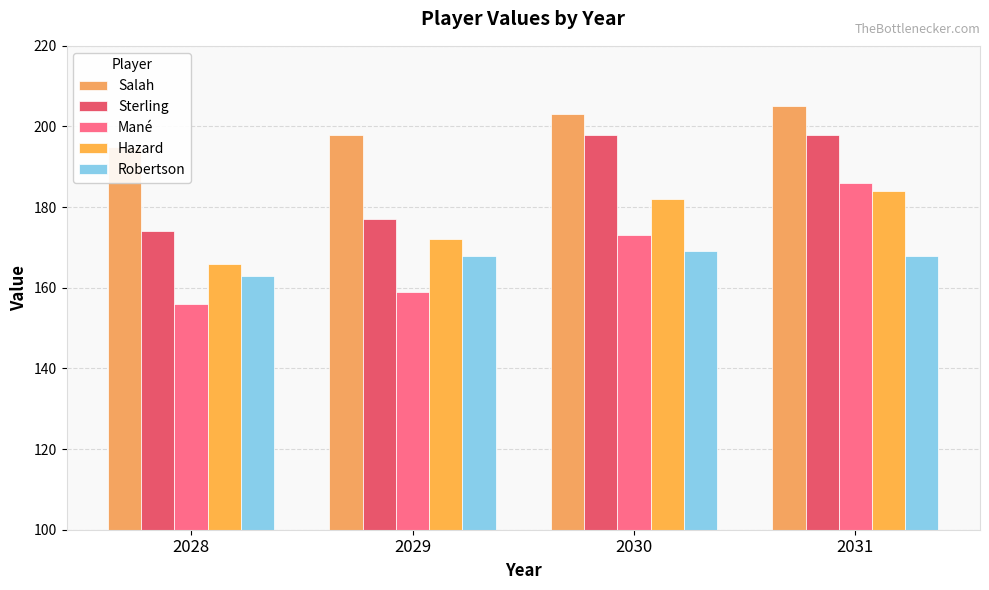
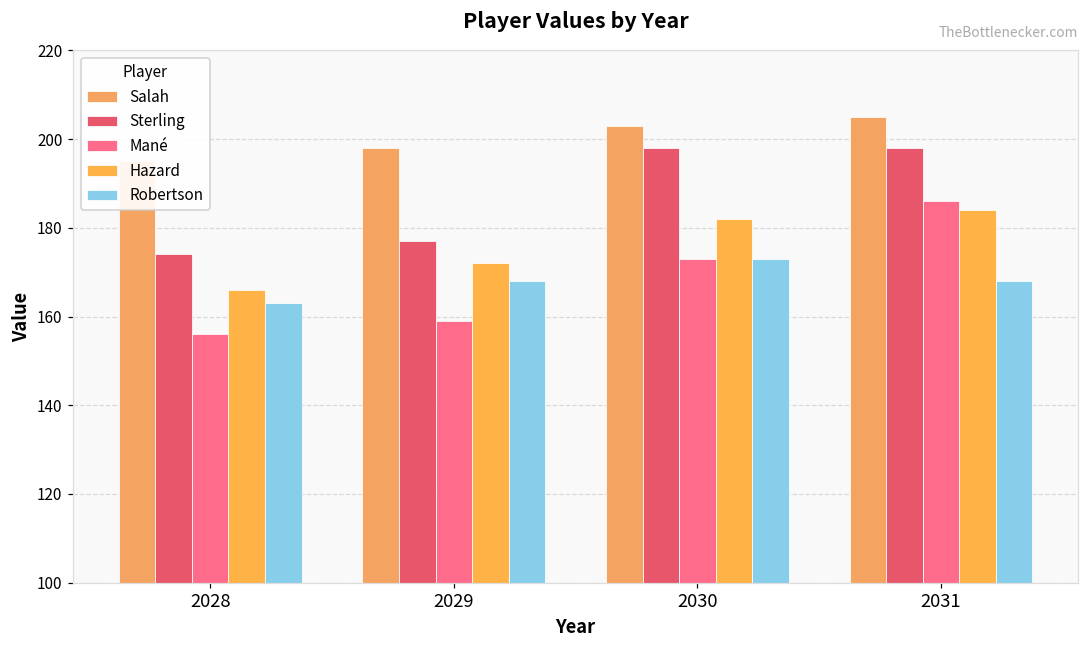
Robertson, 2030: 169 -> 173
